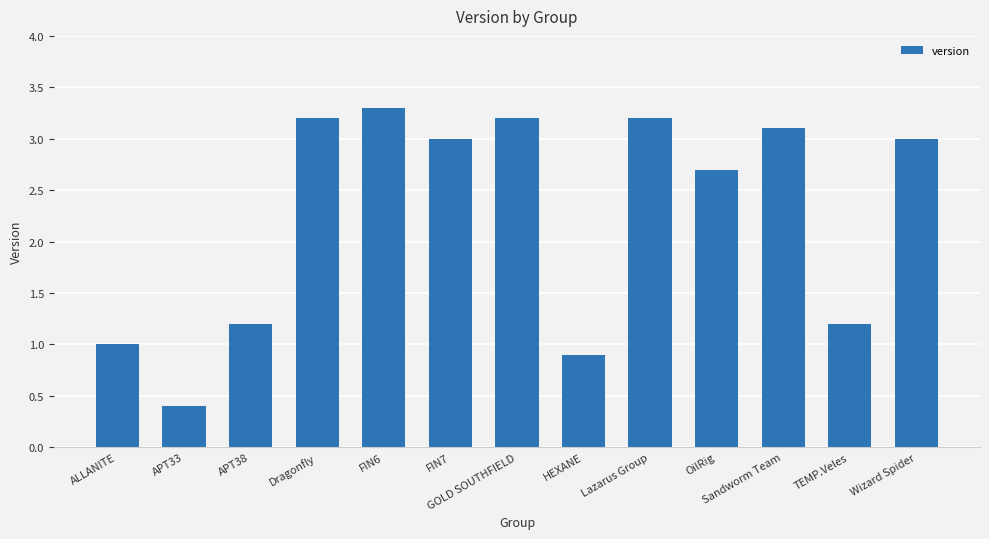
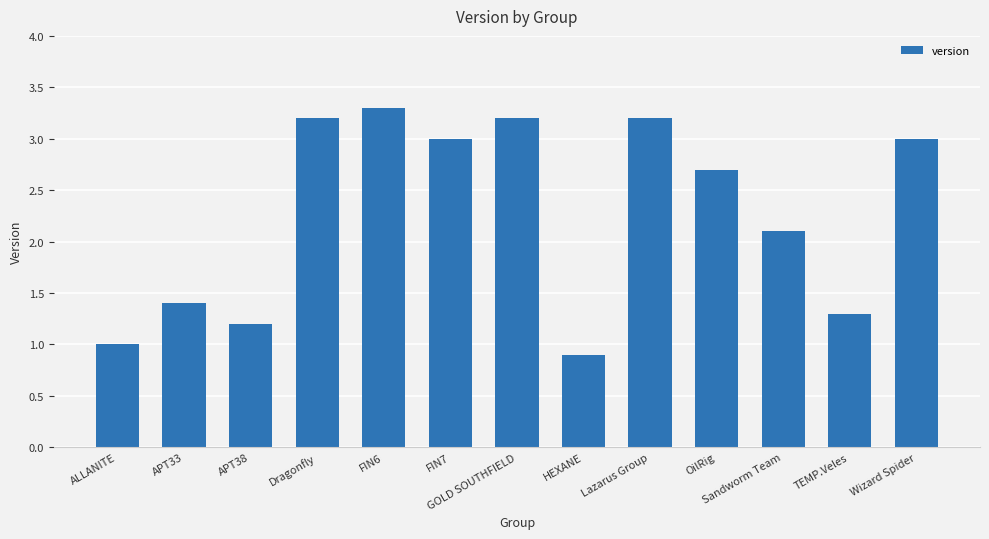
APT33: 0.4 -> 1.4
Sandworm Team: 3.1 -> 2.1
TEMP.Veles: 1.2 -> 1.3
